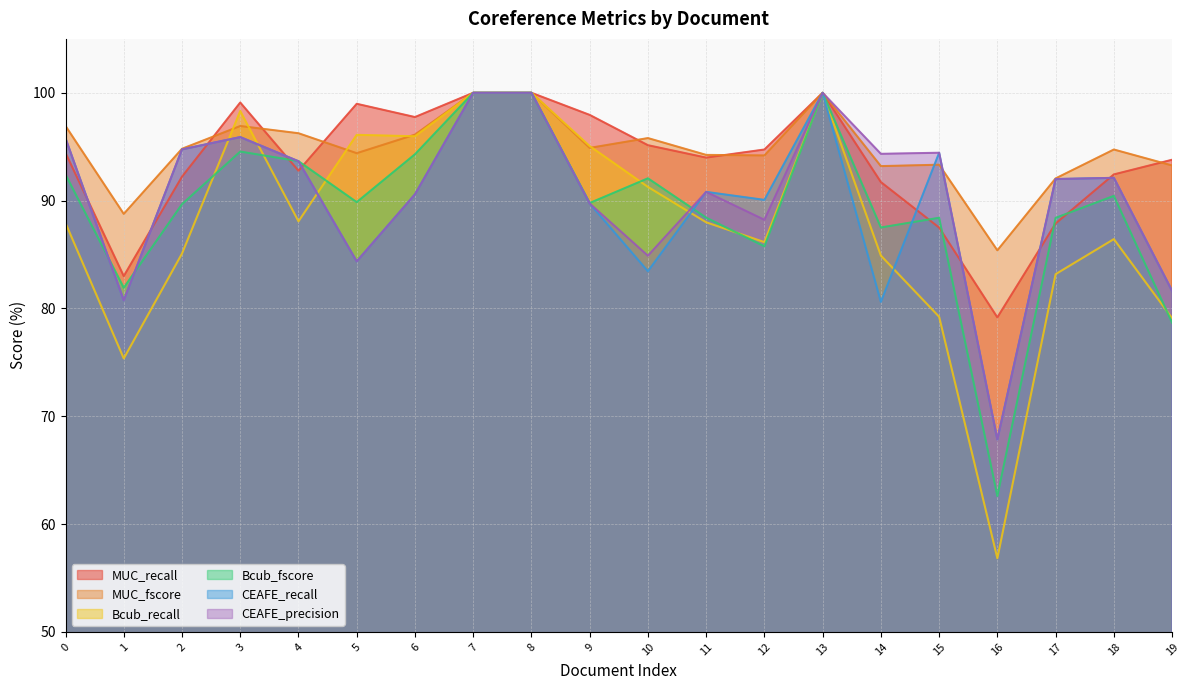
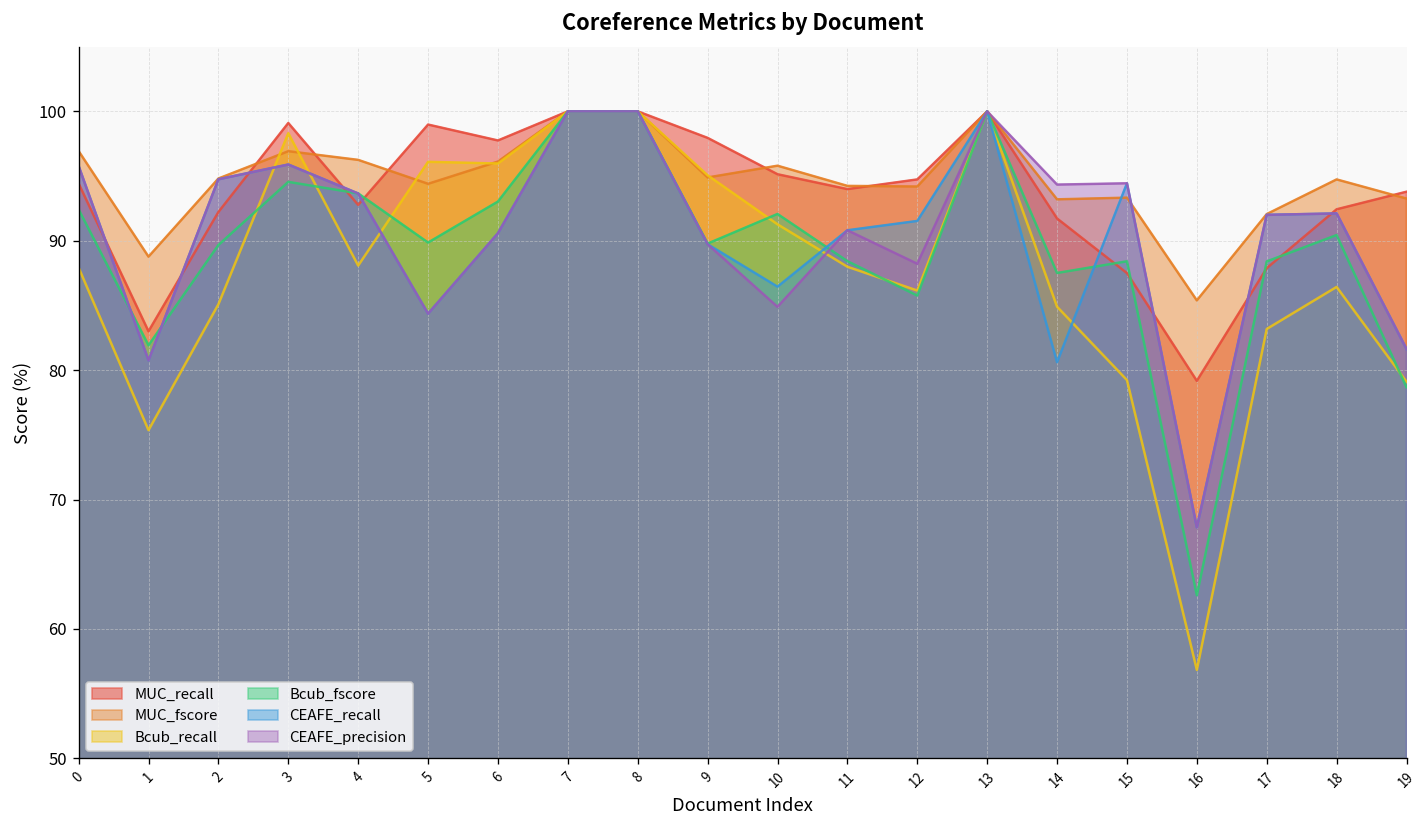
Bcub_fscore, 6: 94.3 -> 93.0
CEAFE_recall, 10: 83.5 -> 86.5
CEAFE_recall, 12: 90.1 -> 91.5
